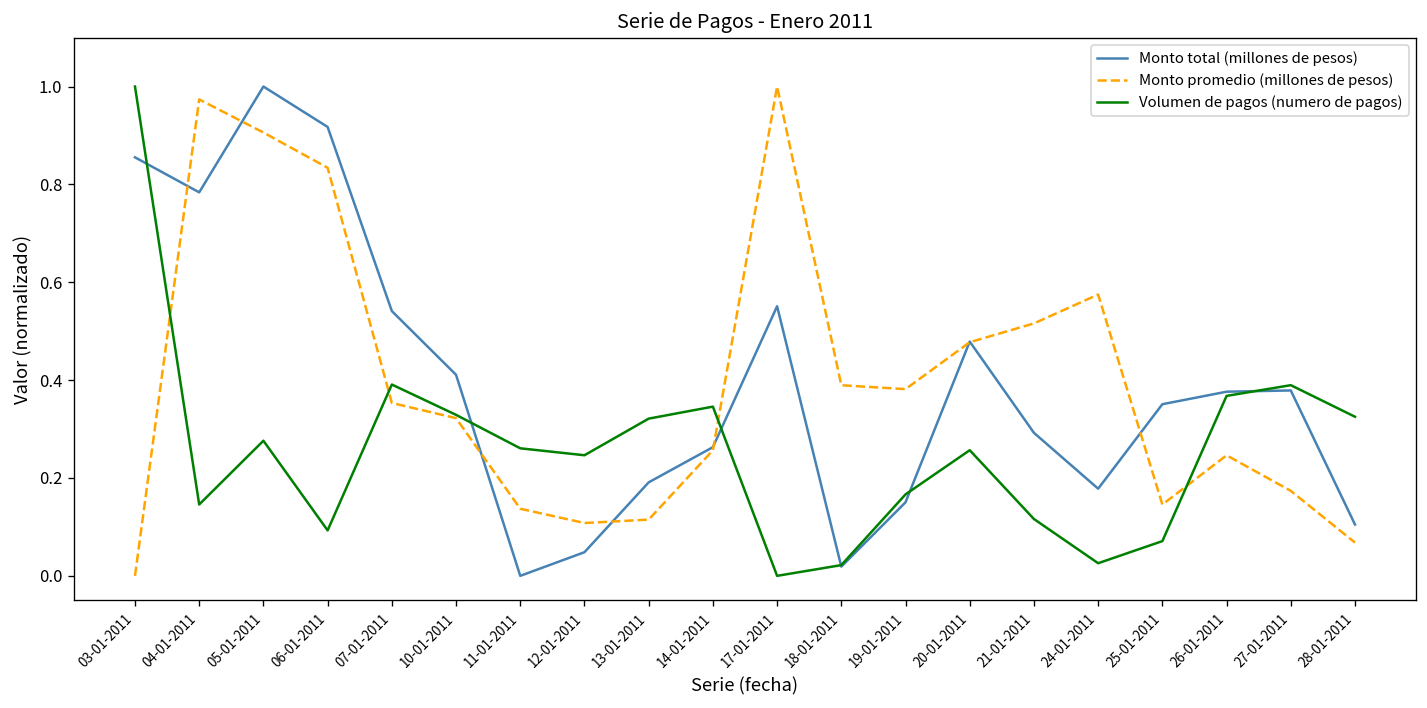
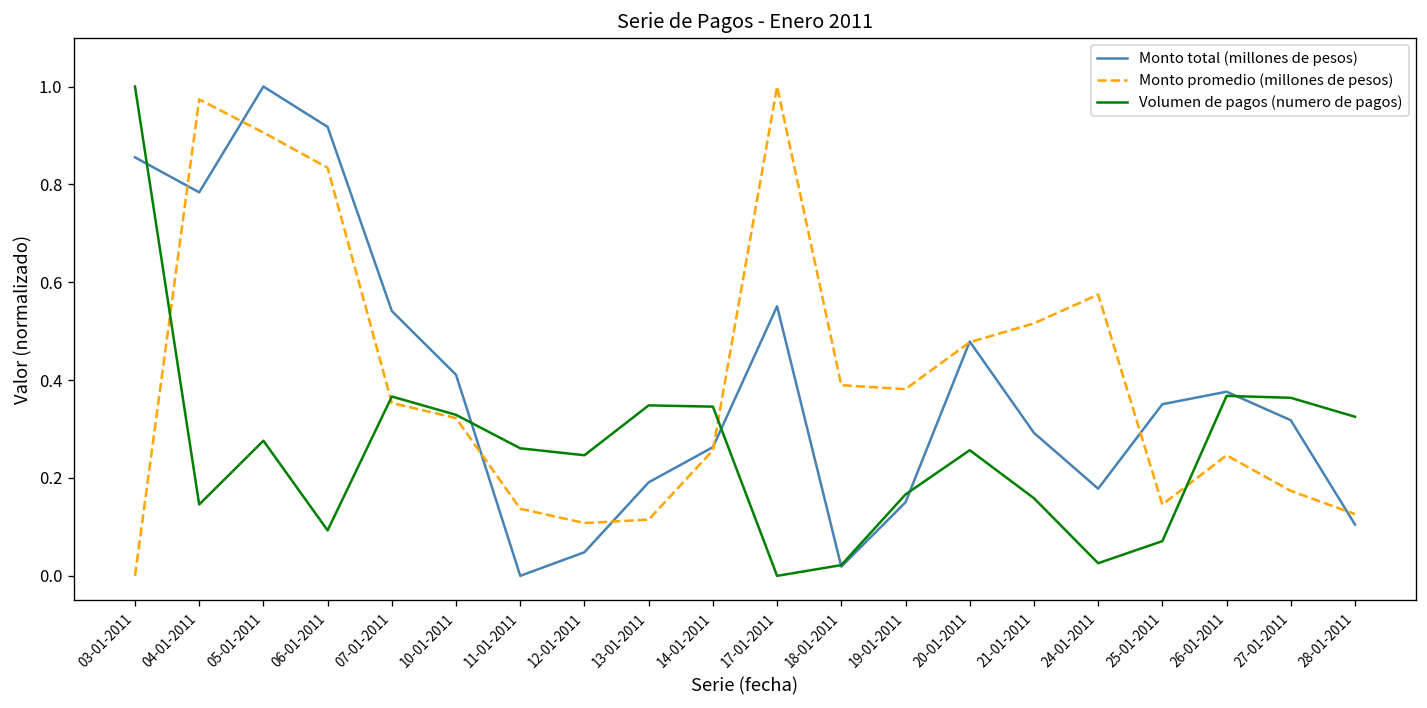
Volumen de pagos (numero de pagos), 07-01-2011: 0.39 -> 0.37
Volumen de pagos (numero de pagos), 13-01-2011: 0.32 -> 0.35
Volumen de pagos (numero de pagos), 21-01-2011: 0.12 -> 0.16
Monto total (millones de pesos), 27-01-2011: 0.38 -> 0.32
Volumen de pagos (numero de pagos), 27-01-2011: 0.39 -> 0.36
Monto promedio (millones de pesos), 28-01-2011: 0.07 -> 0.13
